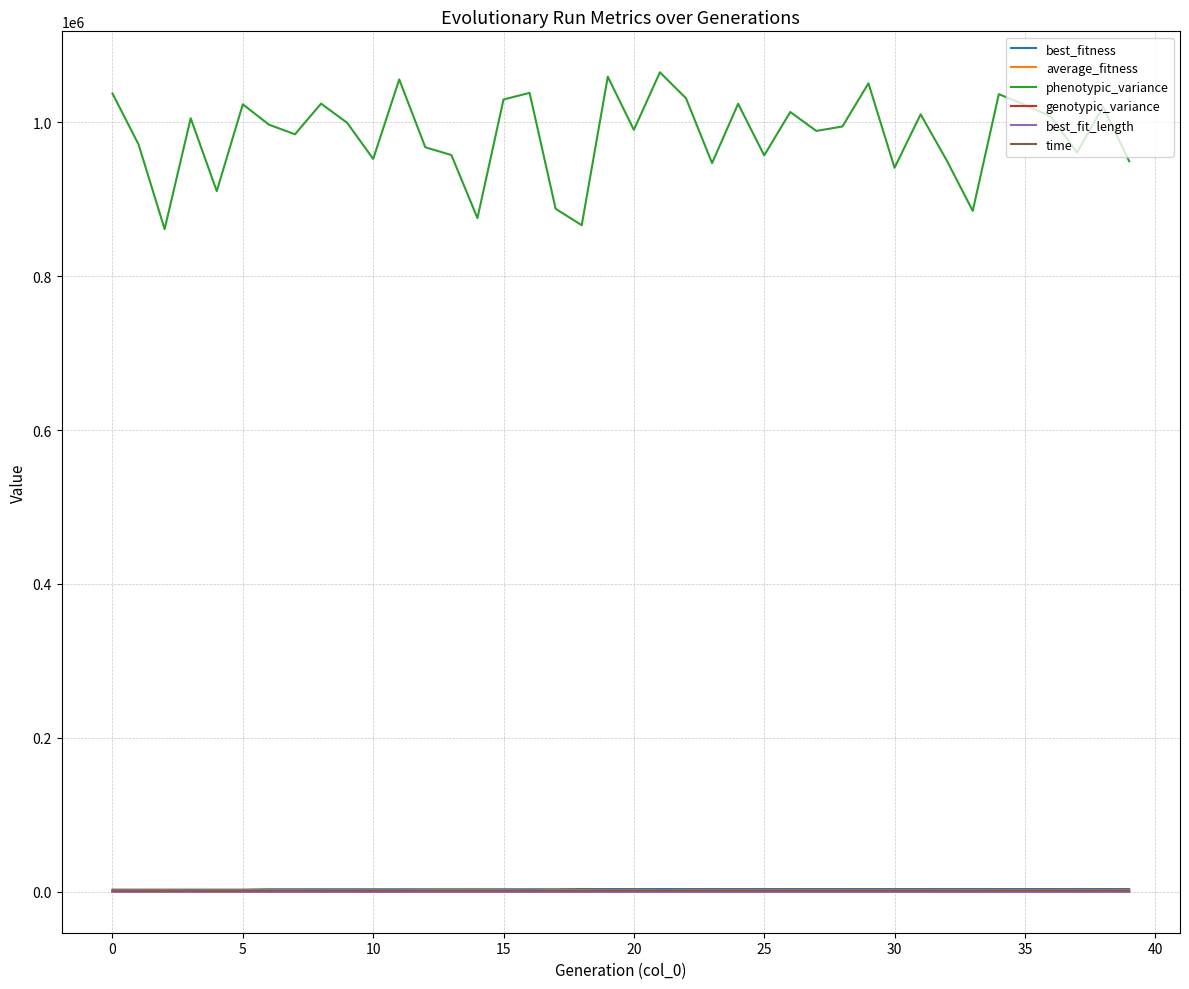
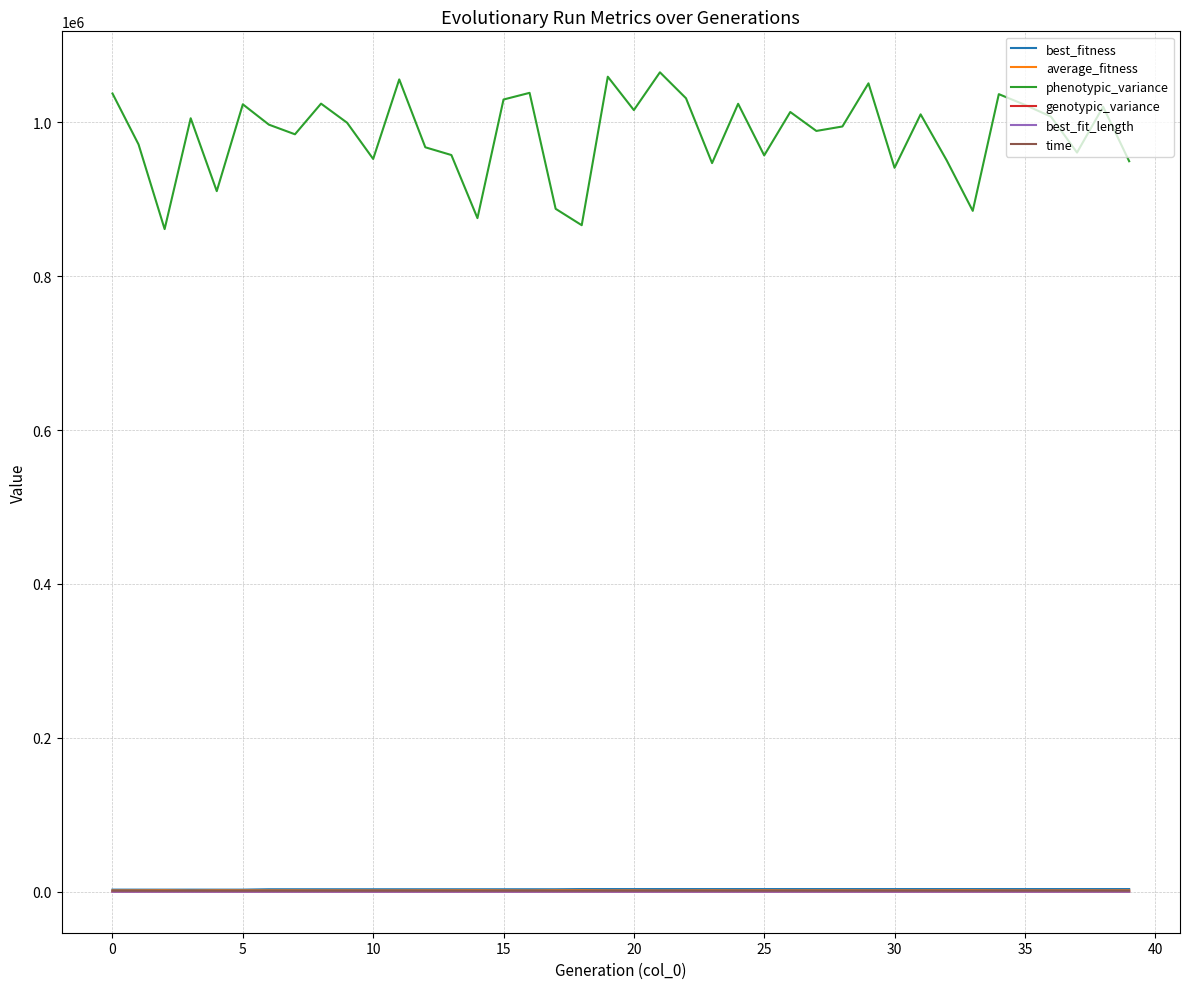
phenotypic_variance, 20: 990000 -> 1020000
